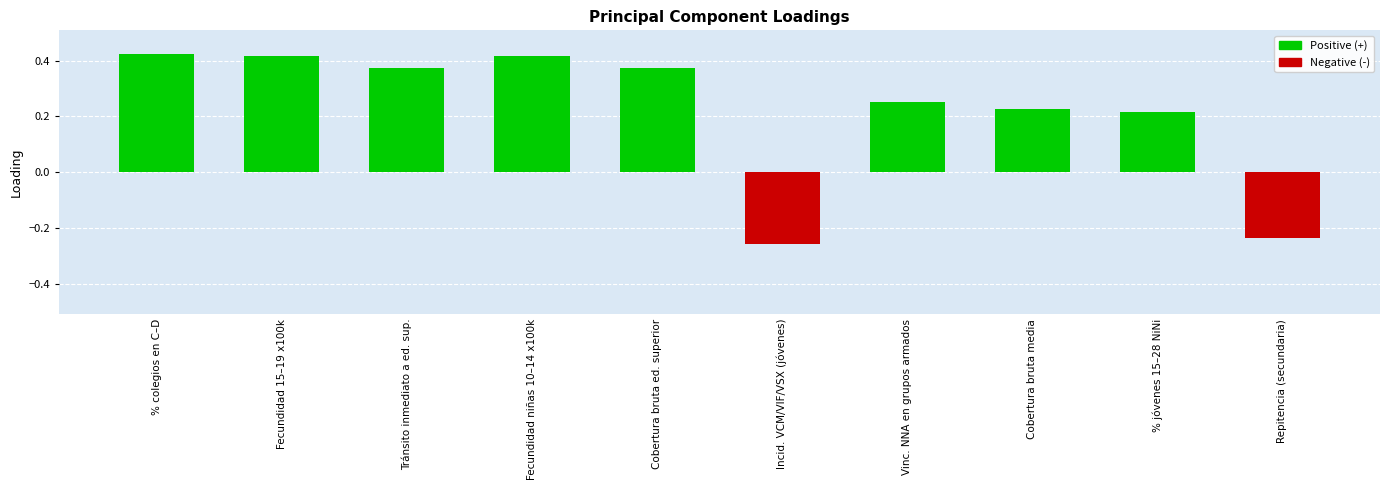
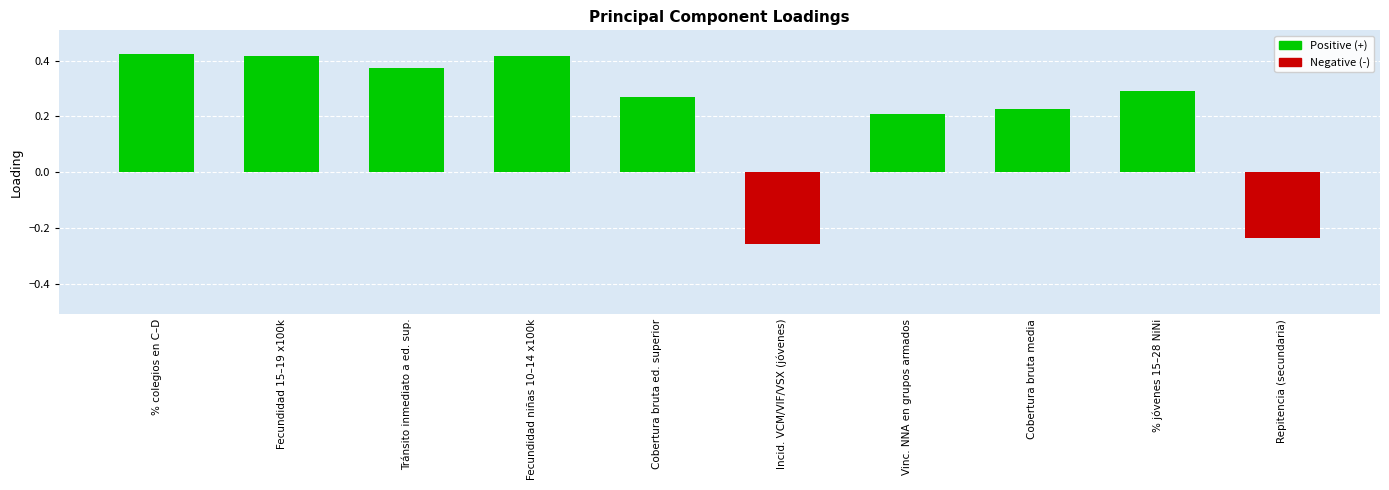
Cobertura bruta ed. superior: 0.37 -> 0.27
Vinc. NNA en grupos armados: 0.25 -> 0.21
% jóvenes 15–28 NiNi: 0.21 -> 0.29
